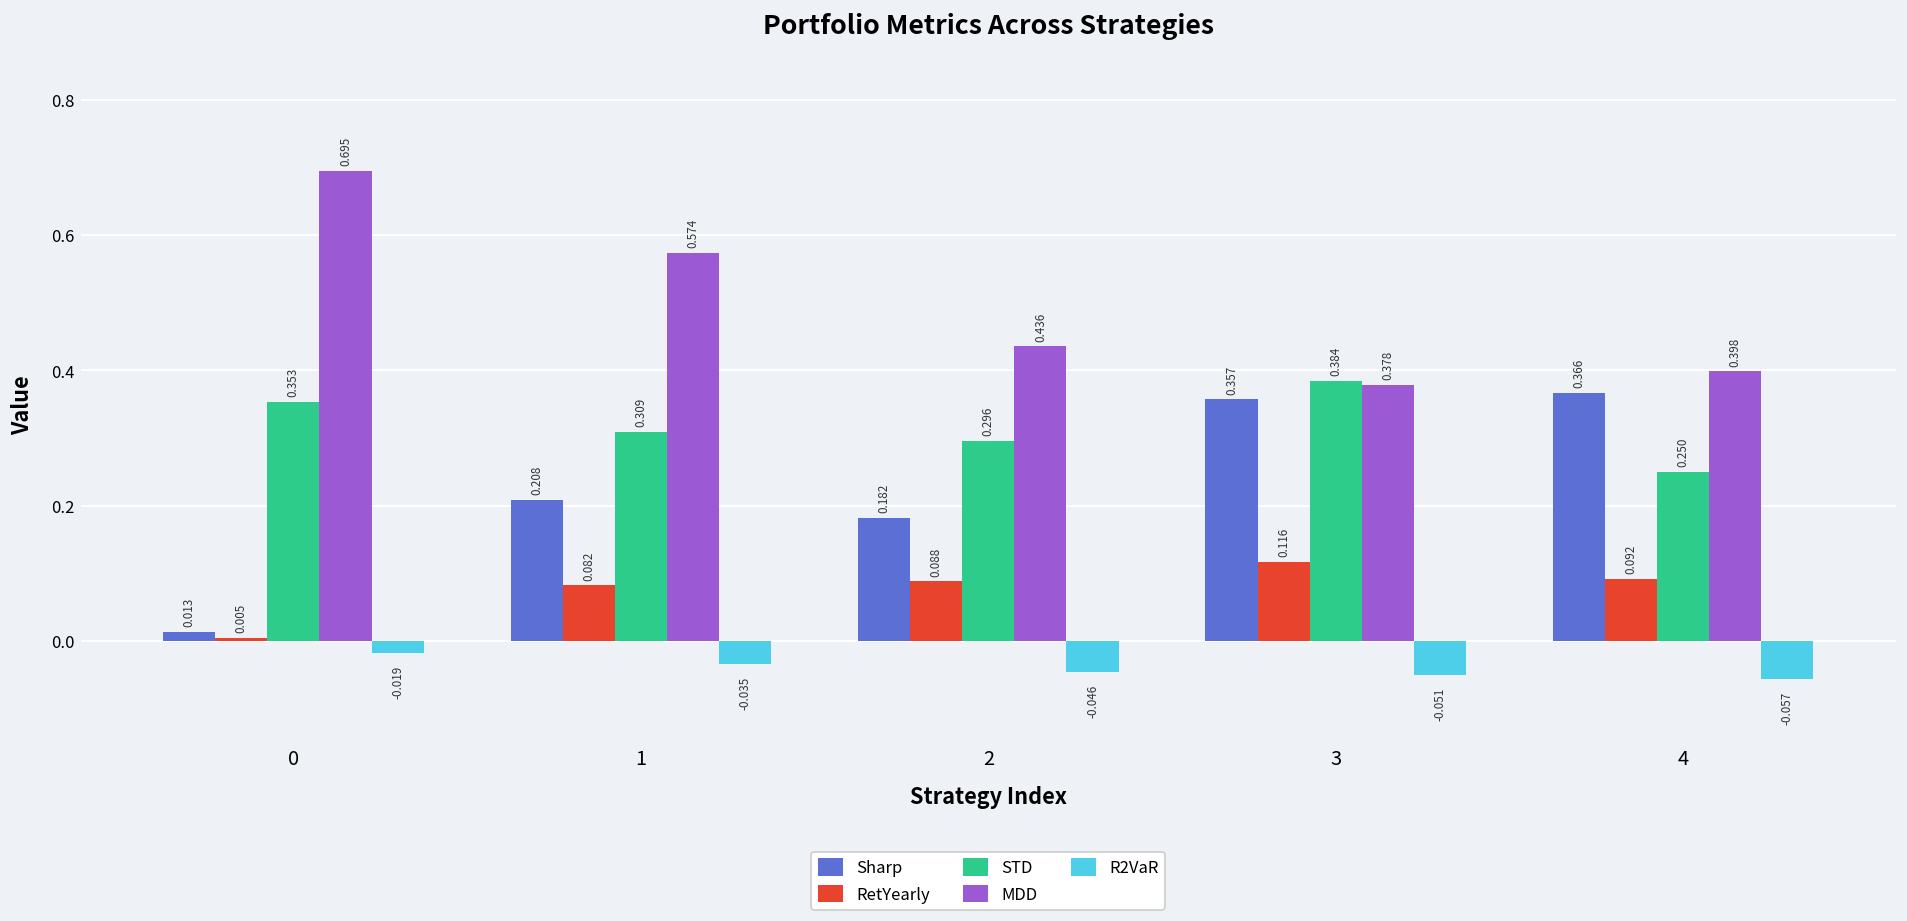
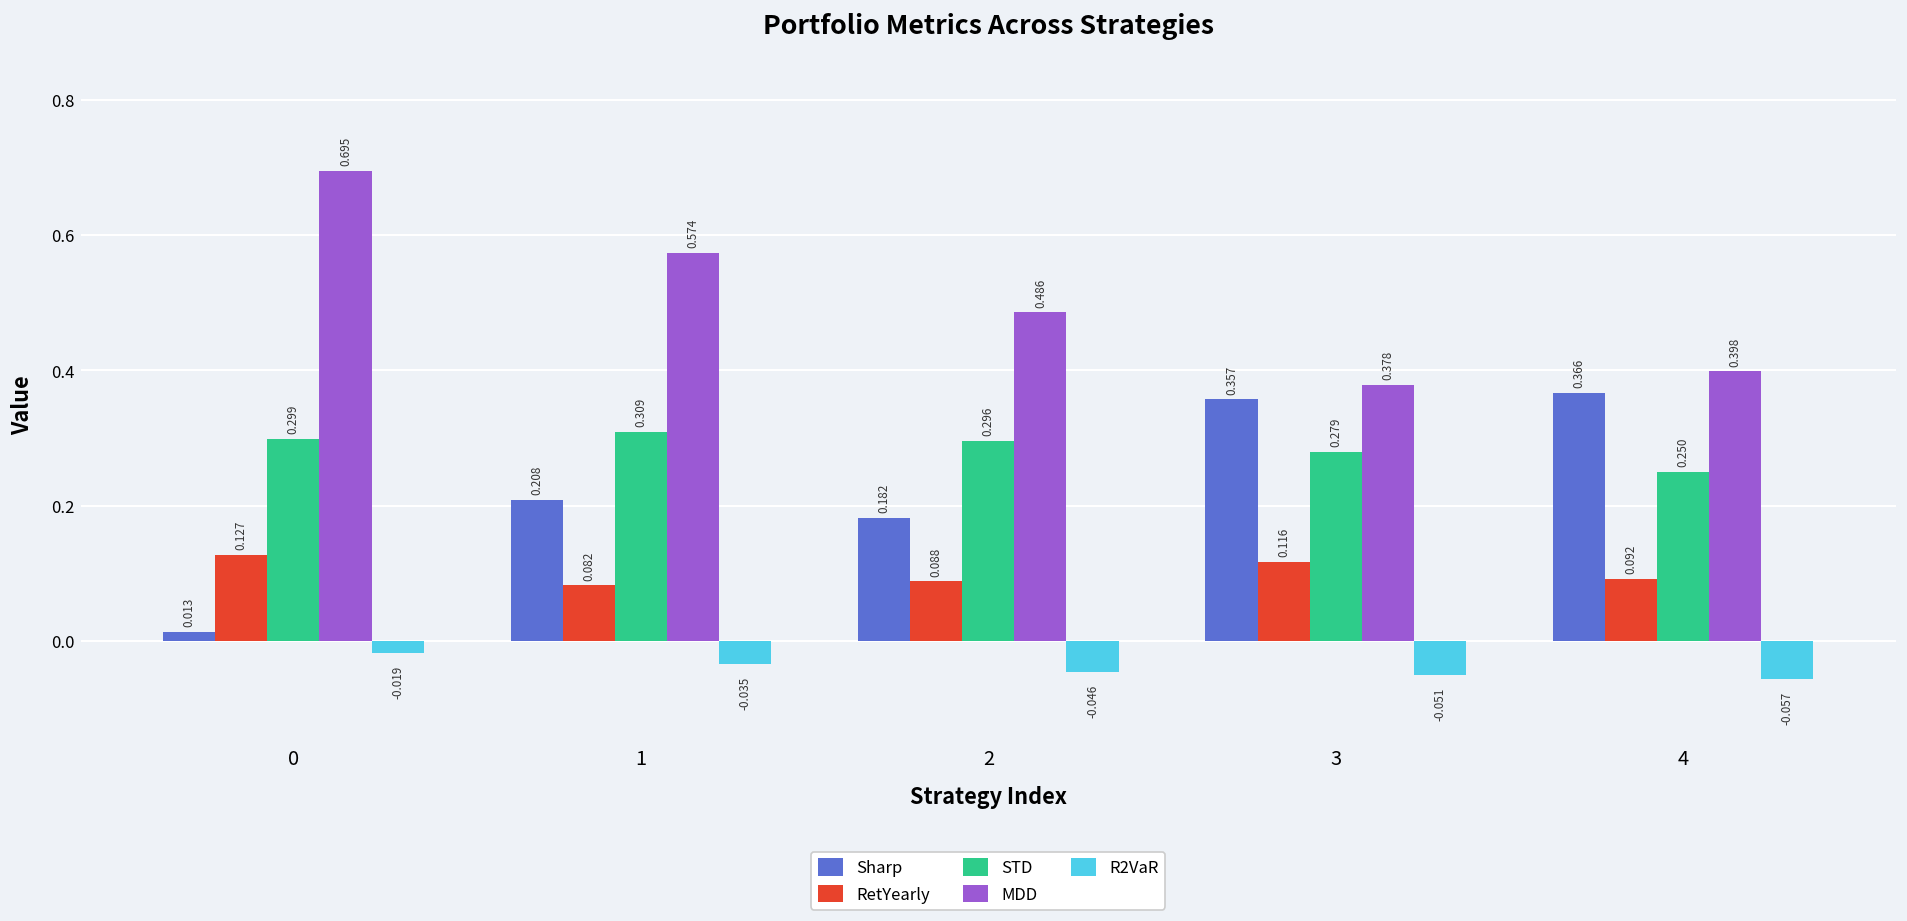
RetYearly, 0: 0.005 -> 0.127
STD, 0: 0.353 -> 0.299
MDD, 2: 0.436 -> 0.486
STD, 3: 0.384 -> 0.279
